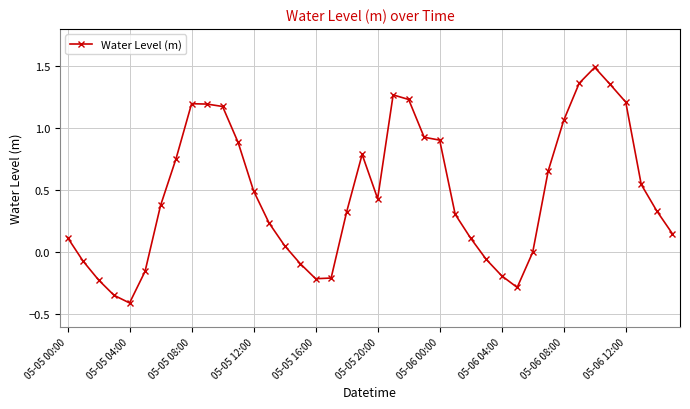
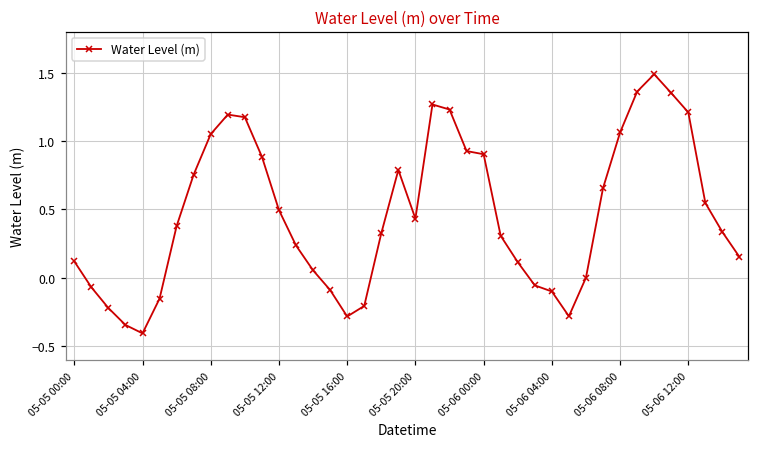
05-05 08:00: 1.20 -> 1.05
05-05 16:00: -0.21 -> -0.28
05-06 04:00: -0.19 -> -0.10
